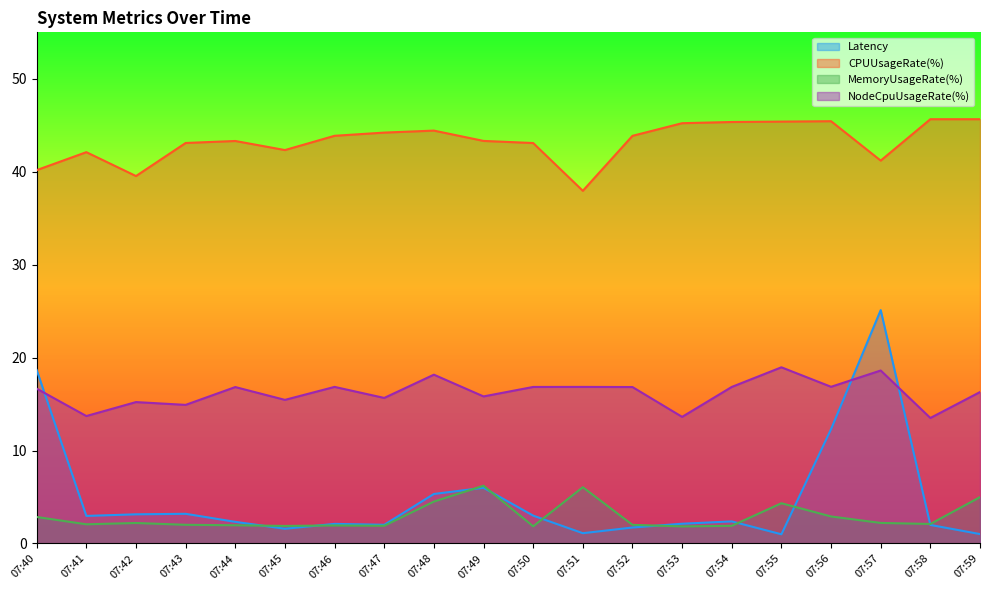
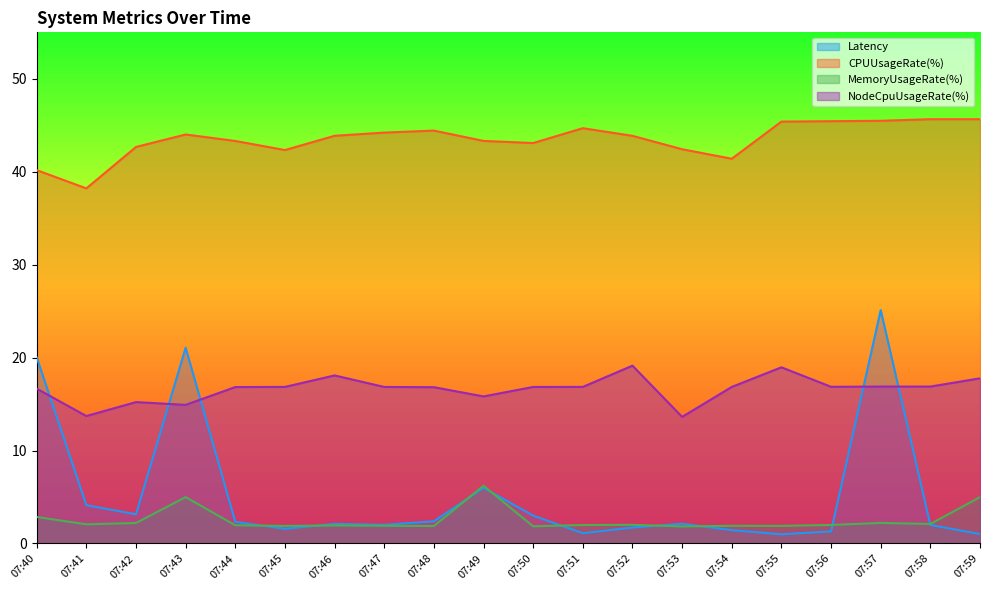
Latency, 07:40: 19 -> 20
Latency, 07:41: 3 -> 4
CPUUsageRate(%), 07:41: 42 -> 38
CPUUsageRate(%), 07:42: 40 -> 43
Latency, 07:43: 3 -> 21
CPUUsageRate(%), 07:43: 43 -> 44
MemoryUsageRate(%), 07:43: 2 -> 5
NodeCpuUsageRate(%), 07:45: 15 -> 17
NodeCpuUsageRate(%), 07:46: 17 -> 18
NodeCpuUsageRate(%), 07:47: 16 -> 17
Latency, 07:48: 5 -> 2
MemoryUsageRate(%), 07:48: 5 -> 2
NodeCpuUsageRate(%), 07:48: 18 -> 17
CPUUsageRate(%), 07:51: 38 -> 45
MemoryUsageRate(%), 07:51: 6 -> 2
NodeCpuUsageRate(%), 07:52: 17 -> 19
CPUUsageRate(%), 07:53: 45 -> 42
Latency, 07:54: 2 -> 1
CPUUsageRate(%), 07:54: 45 -> 41
MemoryUsageRate(%), 07:55: 4 -> 2
Latency, 07:56: 12 -> 1
MemoryUsageRate(%), 07:56: 3 -> 2
CPUUsageRate(%), 07:57: 41 -> 45
NodeCpuUsageRate(%), 07:57: 19 -> 17
NodeCpuUsageRate(%), 07:58: 14 -> 17
NodeCpuUsageRate(%), 07:59: 16 -> 18
